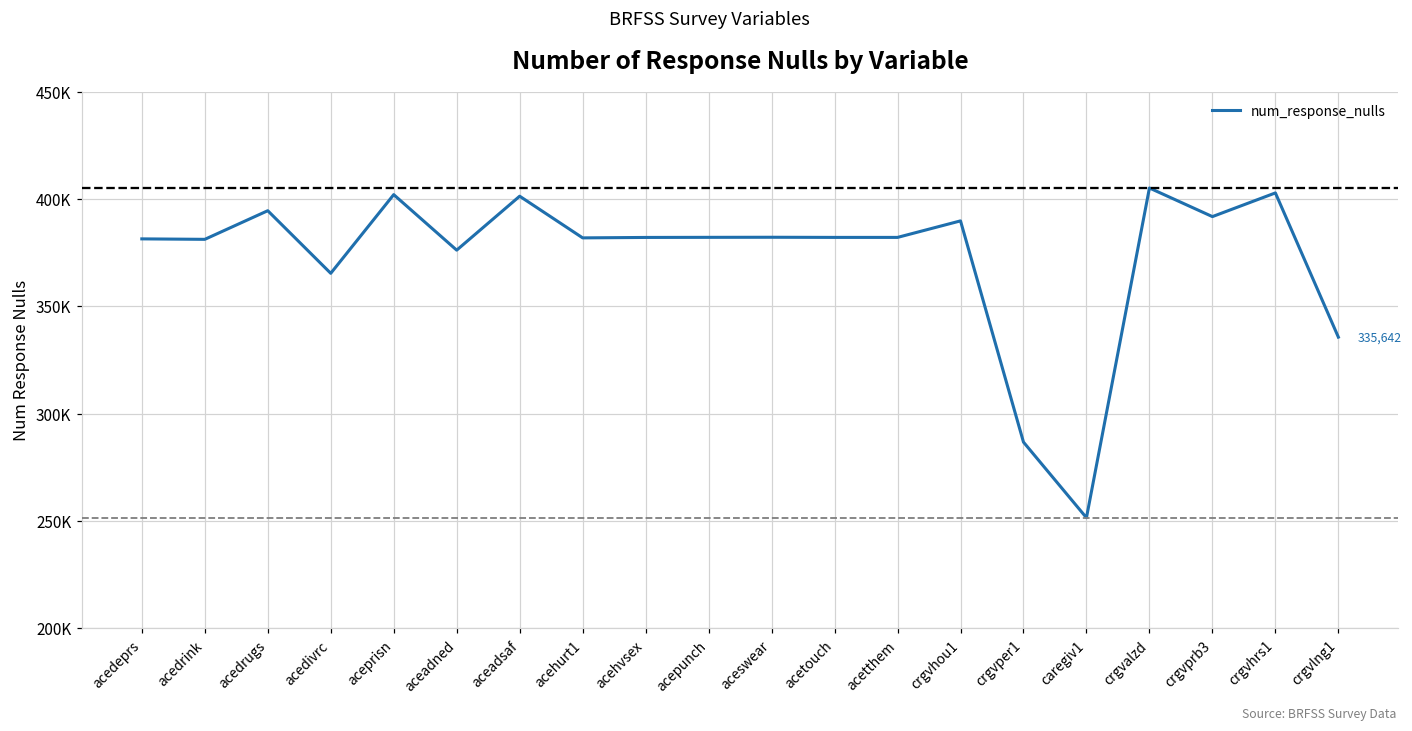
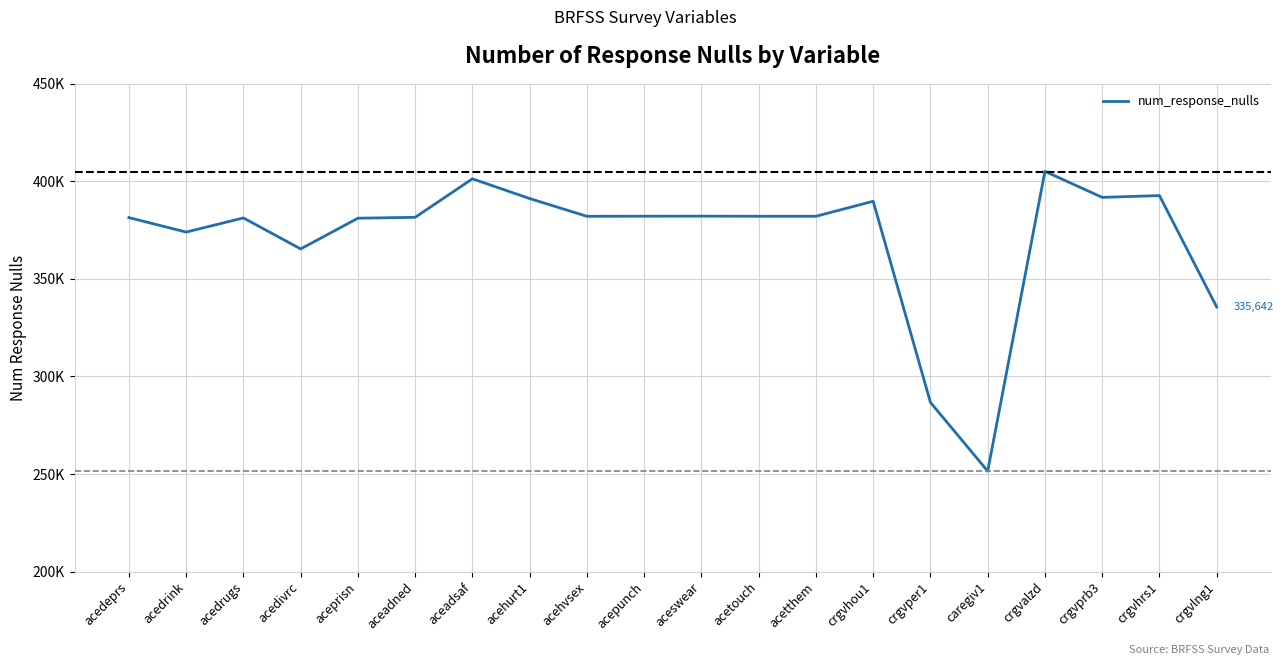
acedrink: 381000 -> 374000
acedrugs: 395000 -> 381000
aceprisn: 402000 -> 381000
aceadned: 376000 -> 382000
acehurt1: 382000 -> 391000
crgvhrs1: 403000 -> 393000
